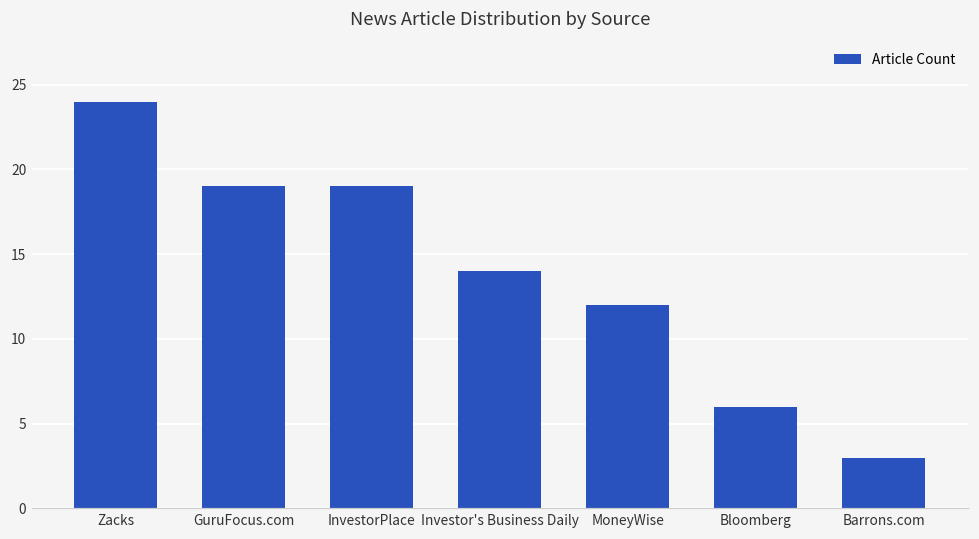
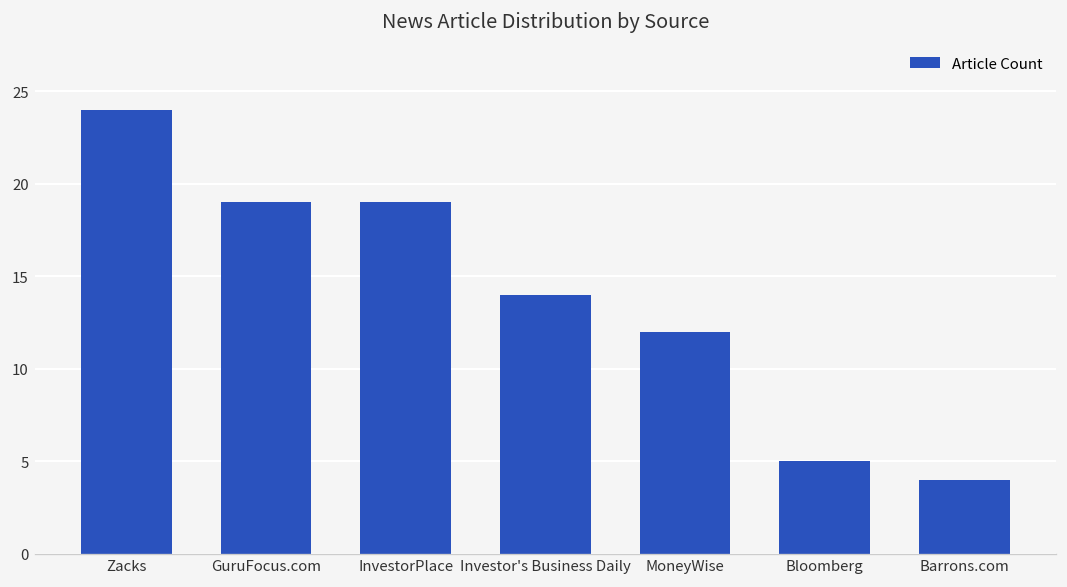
Bloomberg: 6 -> 5
Barrons.com: 3 -> 4
